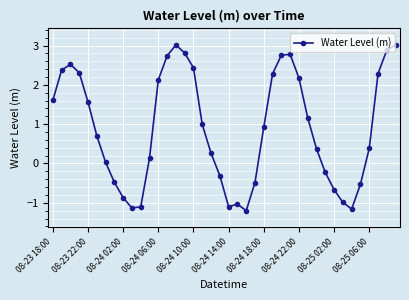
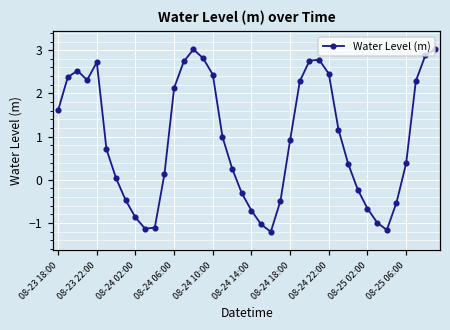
08-23 22:00: 1.6 -> 2.7
08-24 14:00: -1.1 -> -0.7
08-24 22:00: 2.2 -> 2.5
